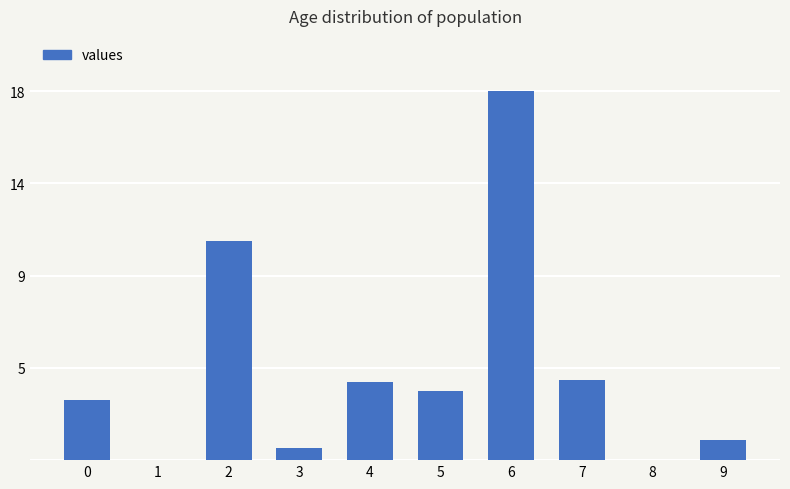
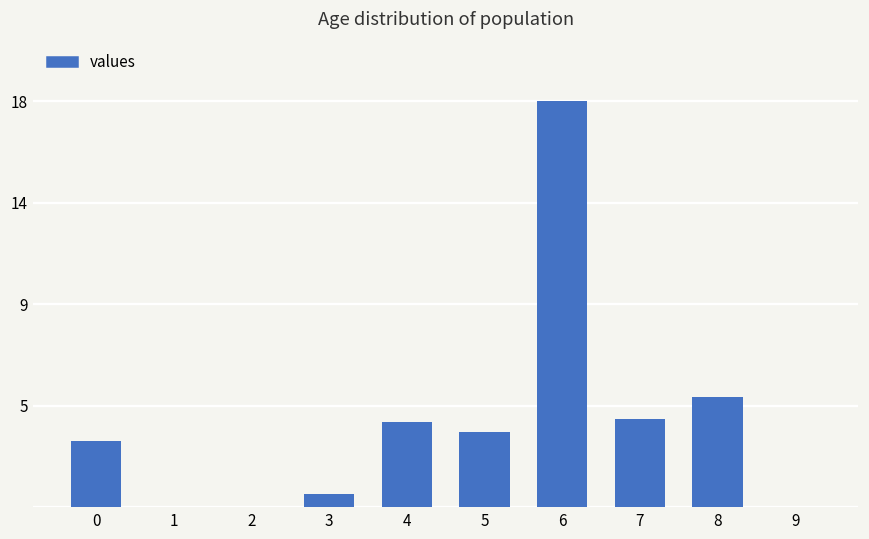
2: 11 -> 0
8: 0 -> 5
9: 1 -> 0
